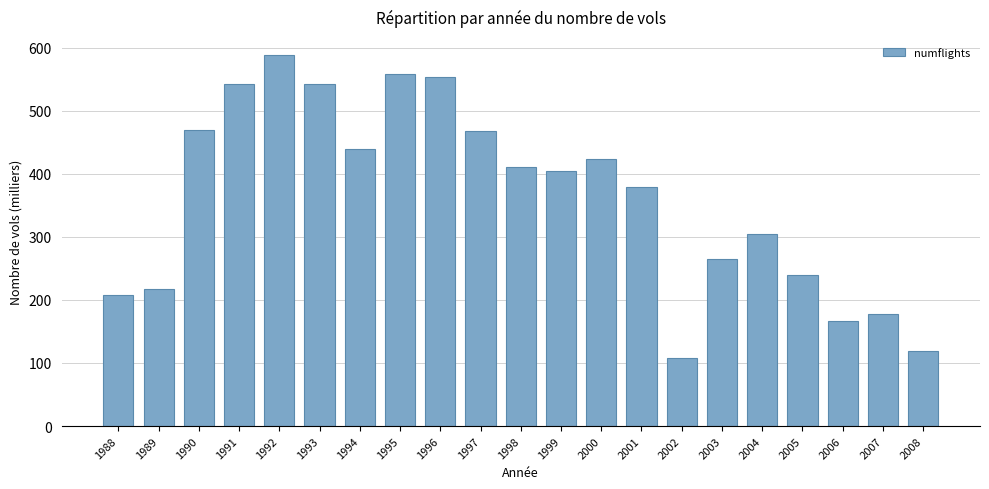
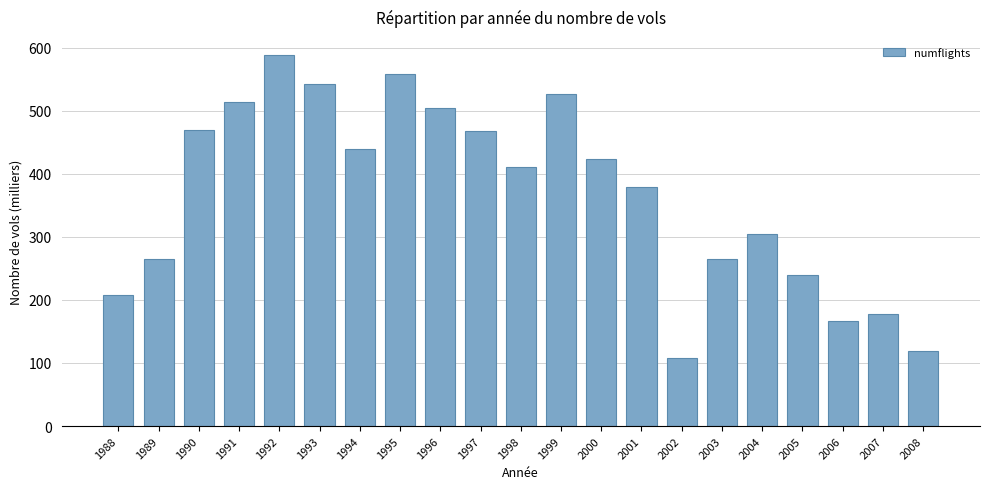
1989: 220 -> 260
1991: 540 -> 510
1996: 550 -> 500
1999: 400 -> 530
